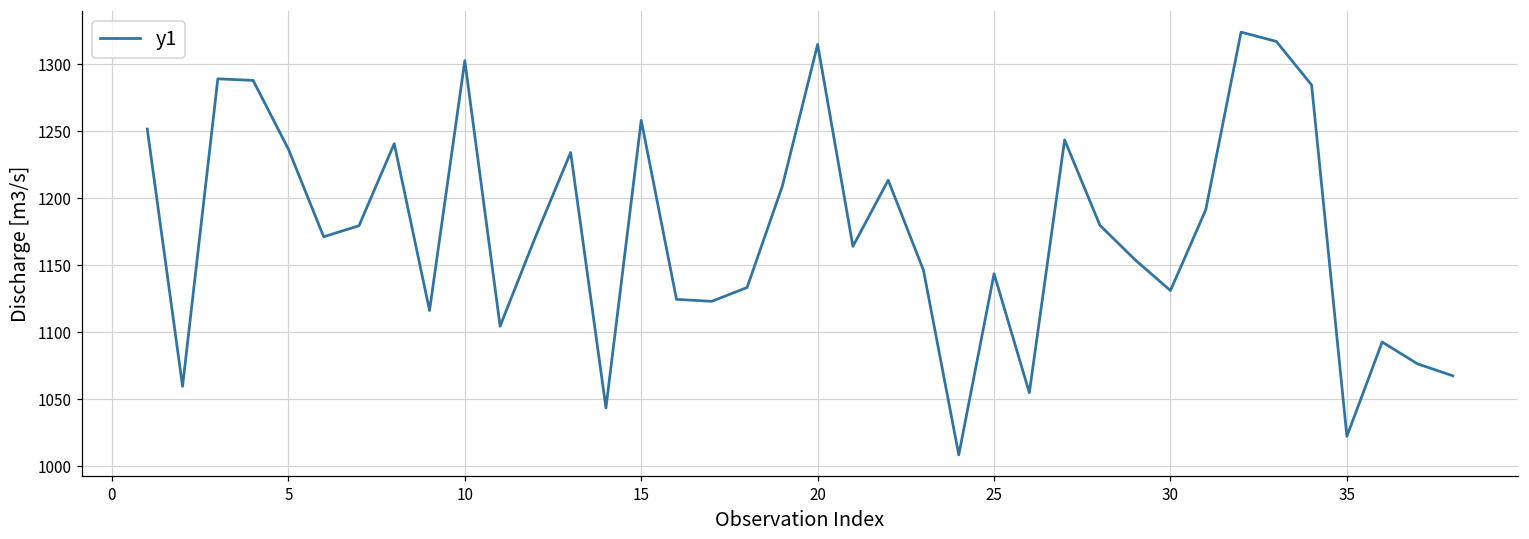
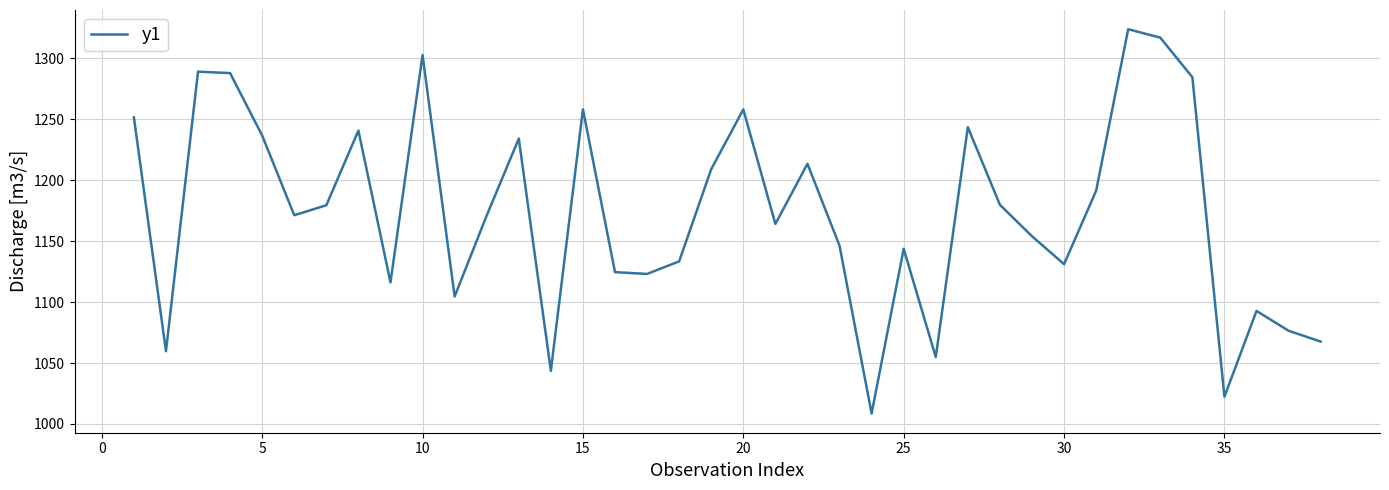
20: 1315 -> 1258
